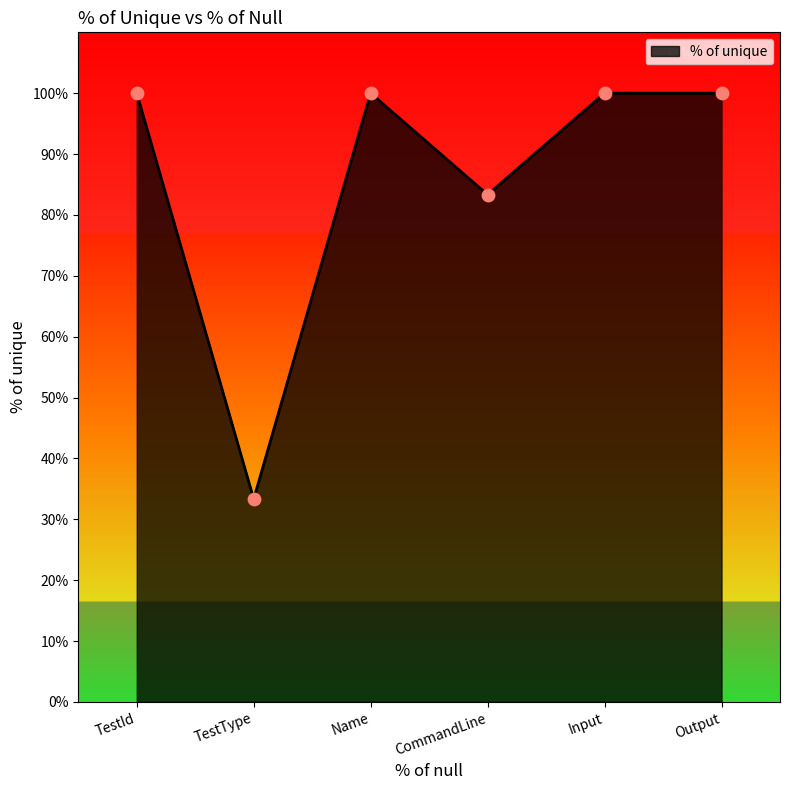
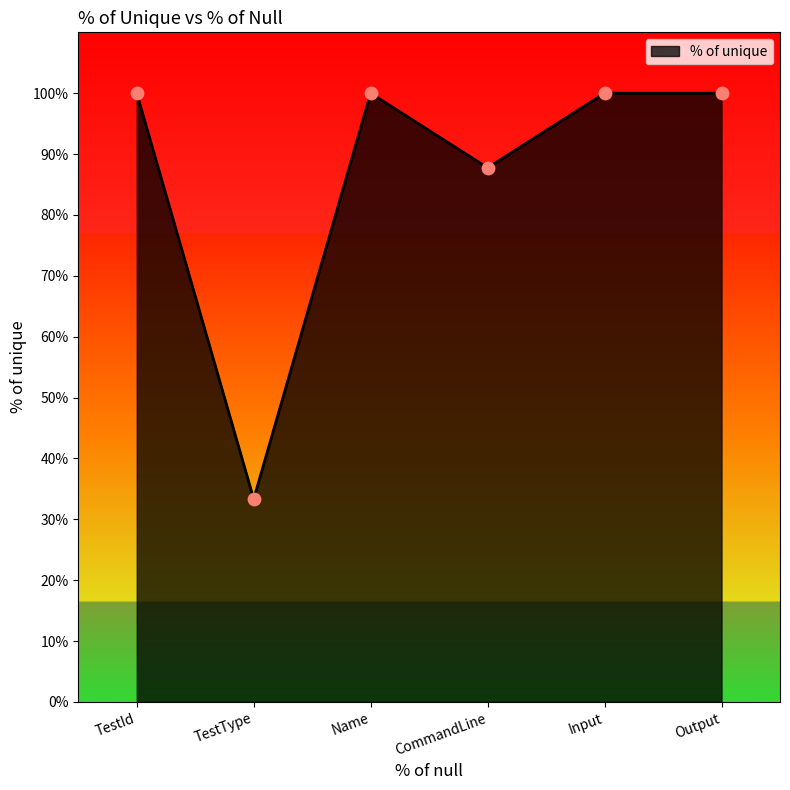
CommandLine: 83% -> 88%
